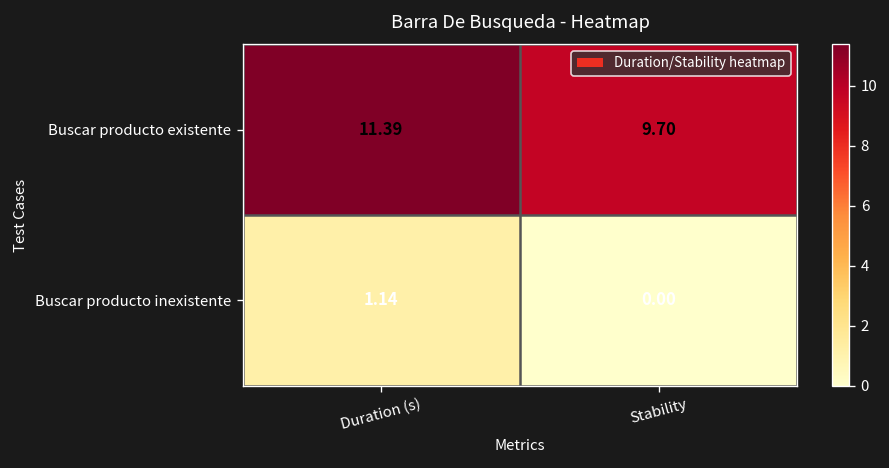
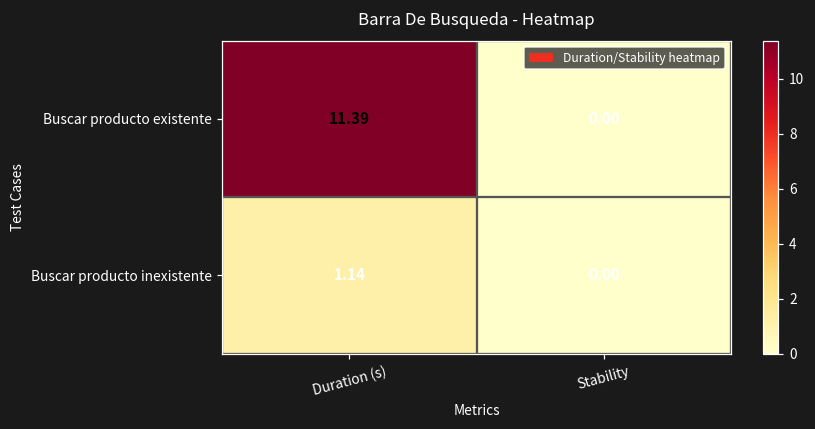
Buscar producto existente, Stability: 9.70 -> 0.00
